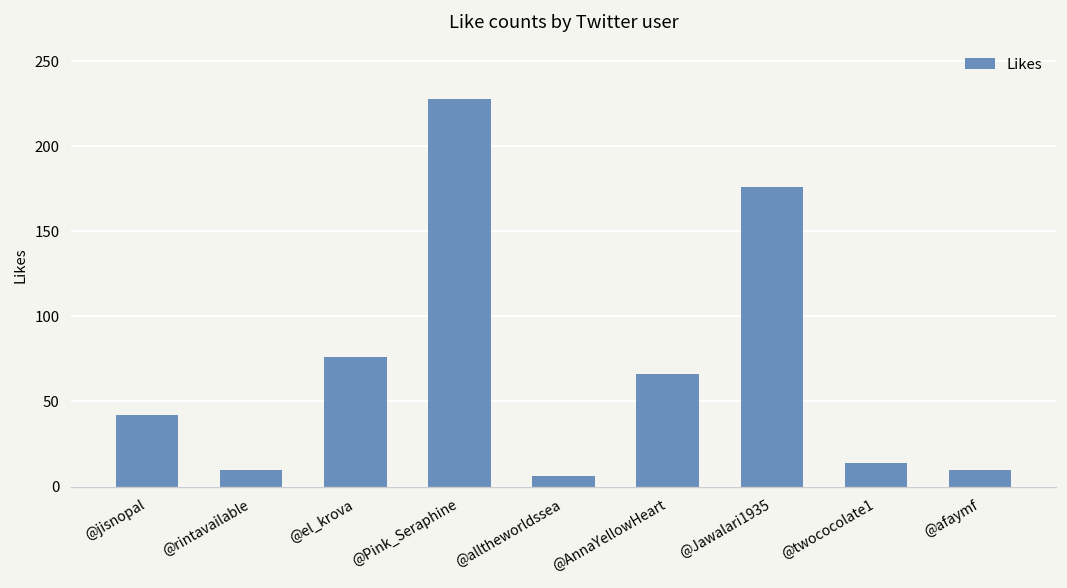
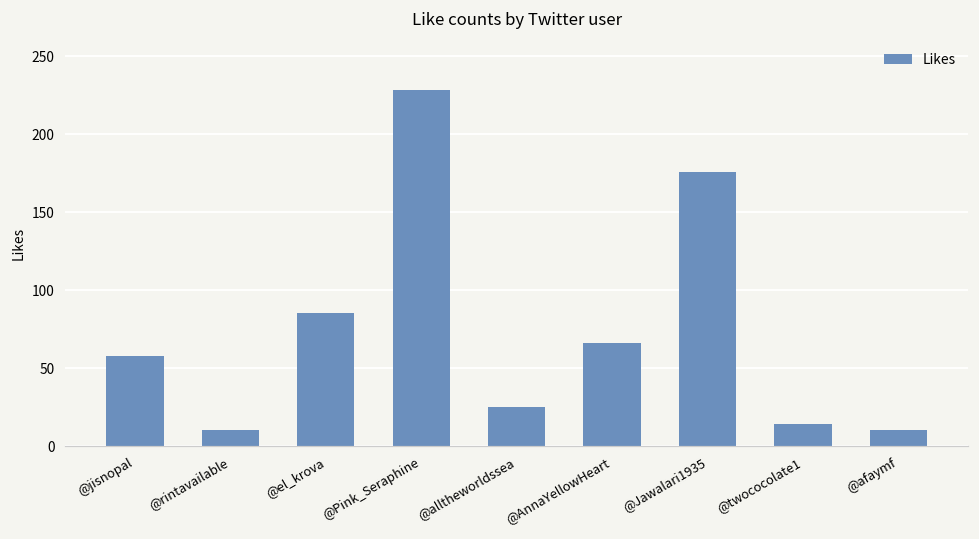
@jisnopal: 42 -> 58
@el_krova: 76 -> 85
@alltheworldssea: 6 -> 25
